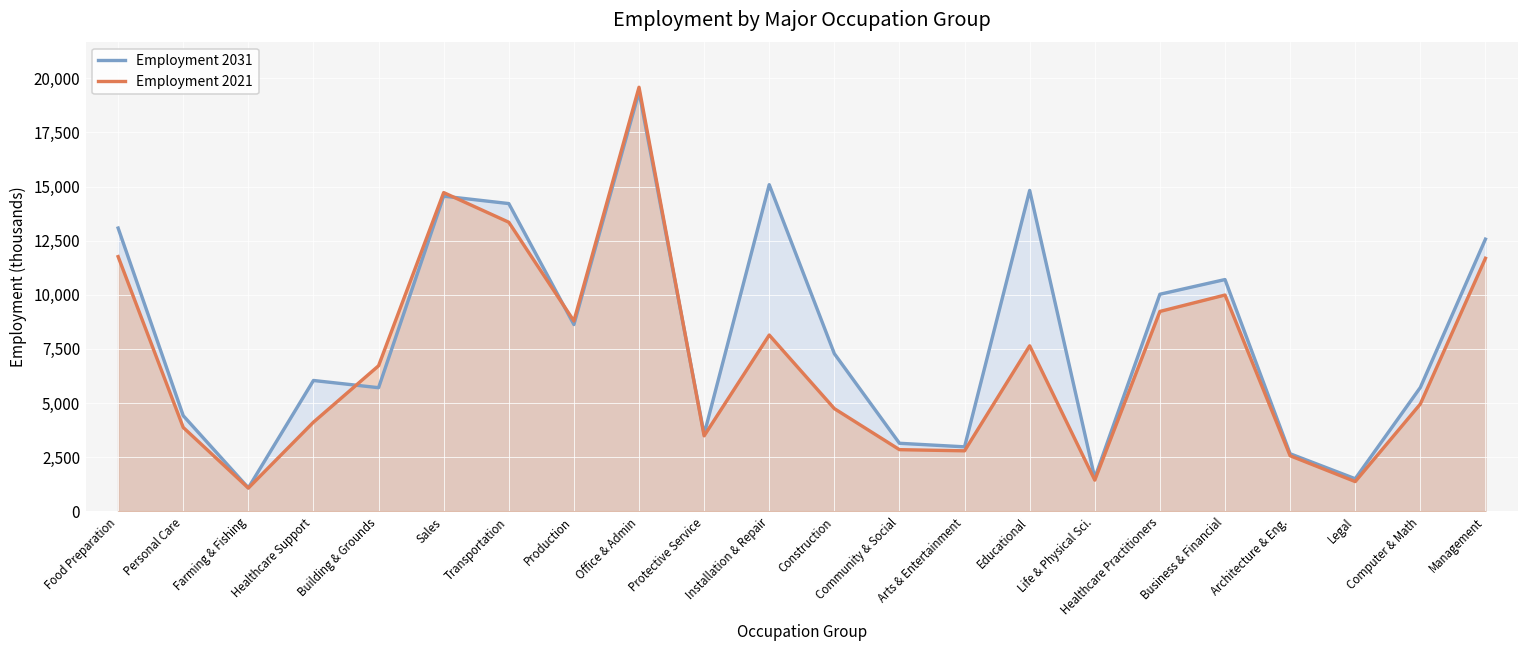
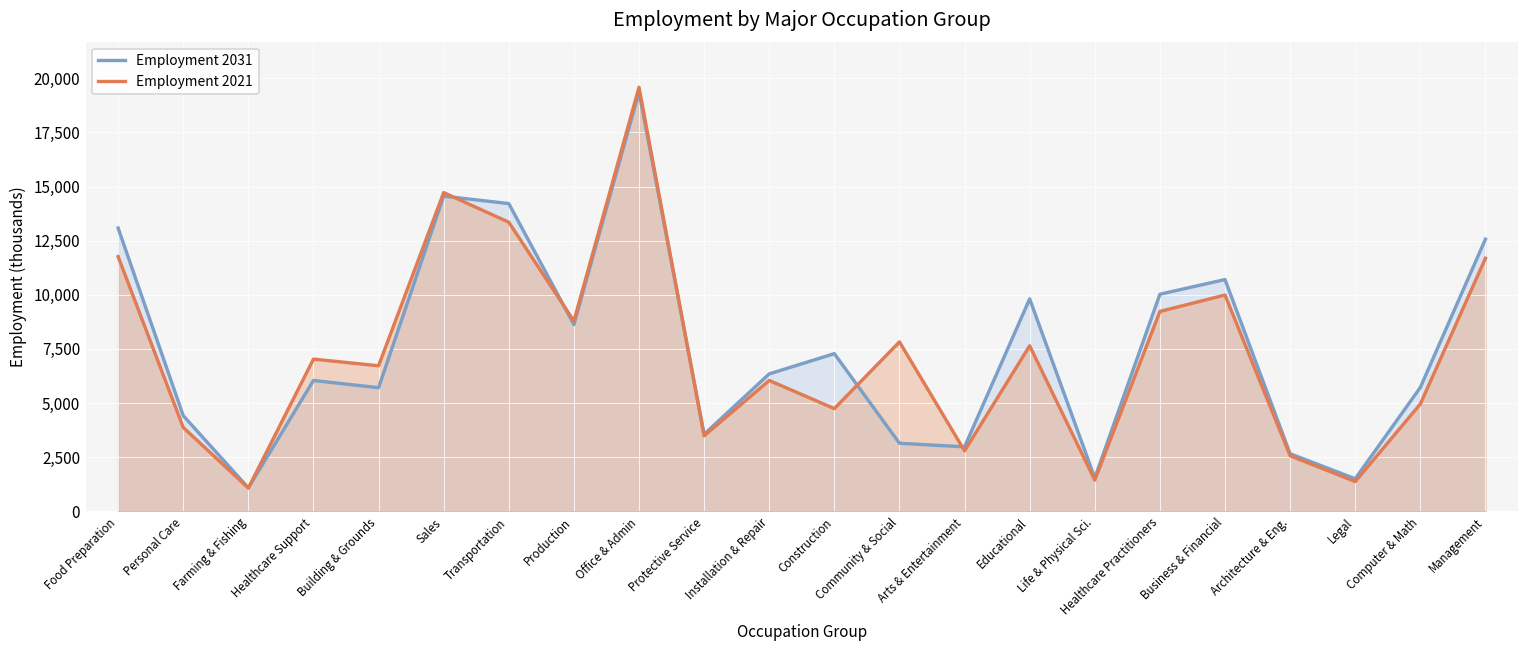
Employment 2021, Healthcare Support: 4,100 -> 7,000
Employment 2031, Installation & Repair: 15,100 -> 6,300
Employment 2021, Installation & Repair: 8,100 -> 6,000
Employment 2021, Community & Social: 2,800 -> 7,800
Employment 2031, Educational: 14,800 -> 9,800
